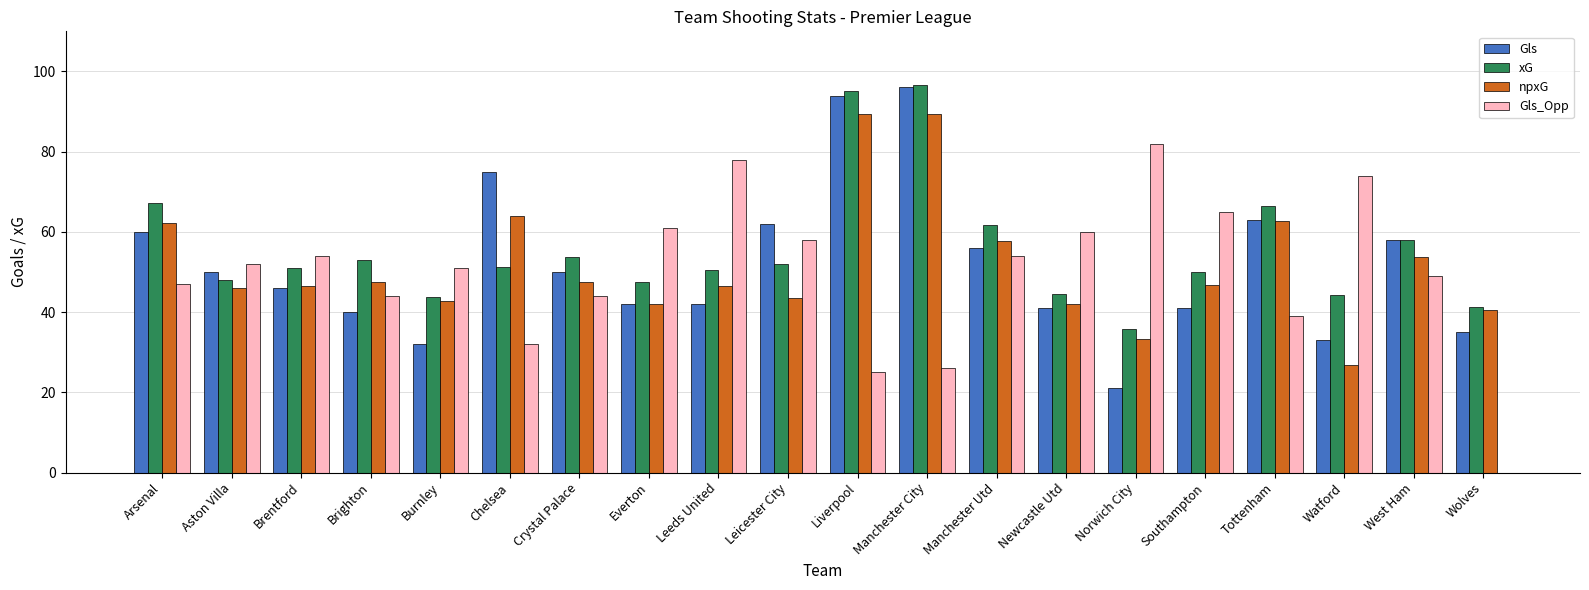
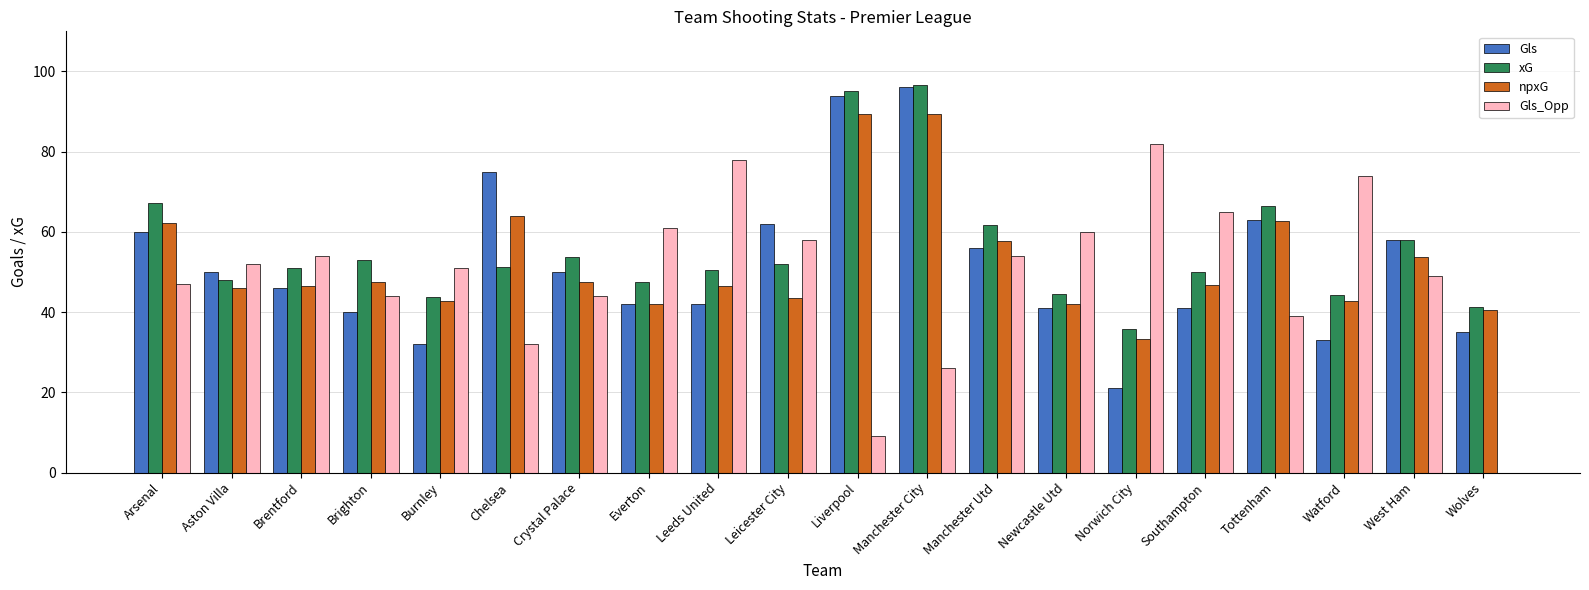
Gls_Opp, Liverpool: 25 -> 9
npxG, Watford: 27 -> 43
